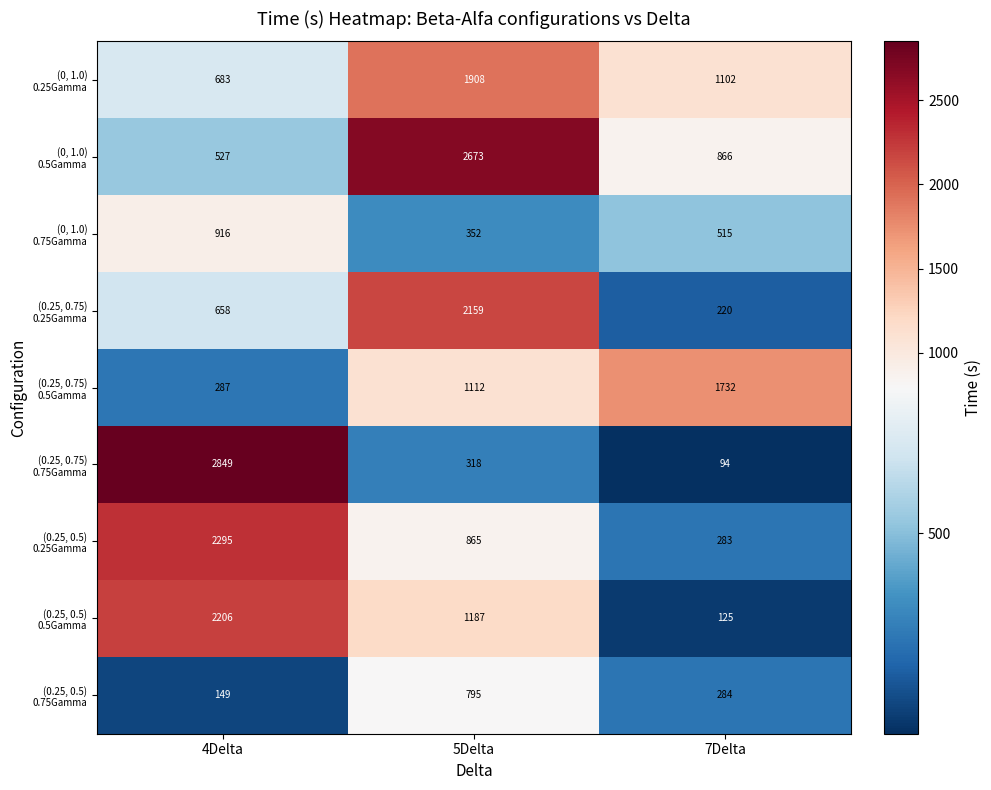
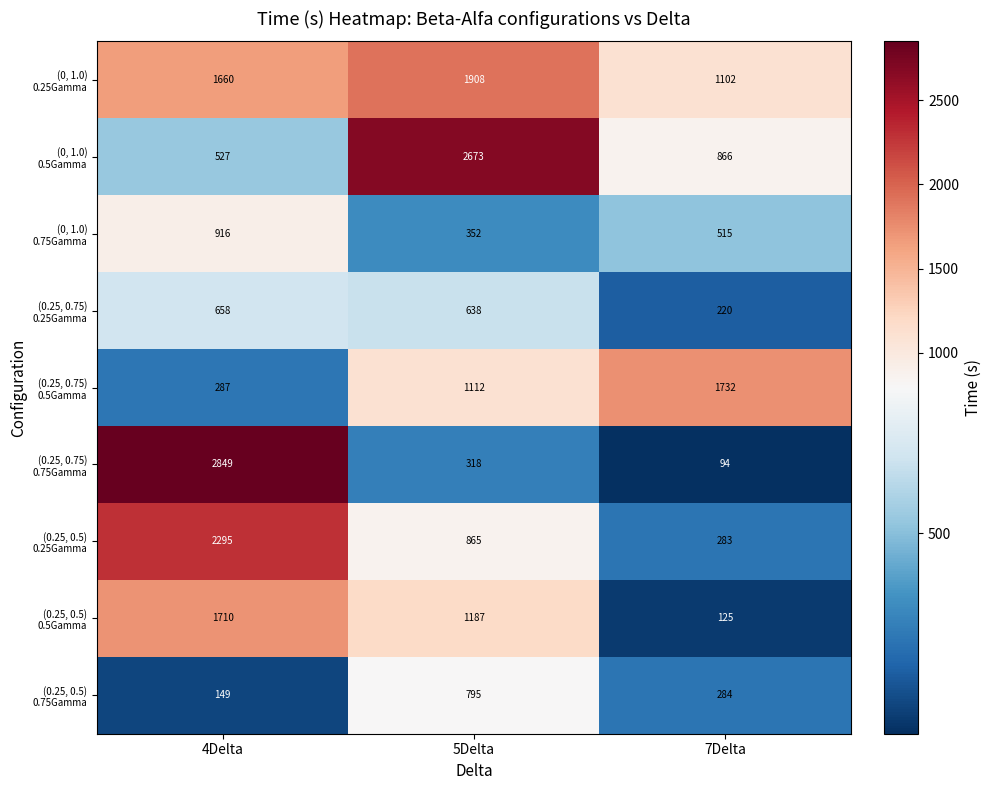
(0, 1.0) 0.25Gamma, 4Delta: 683 -> 1660
(0.25, 0.75) 0.25Gamma, 5Delta: 2159 -> 638
(0.25, 0.5) 0.5Gamma, 4Delta: 2206 -> 1710
